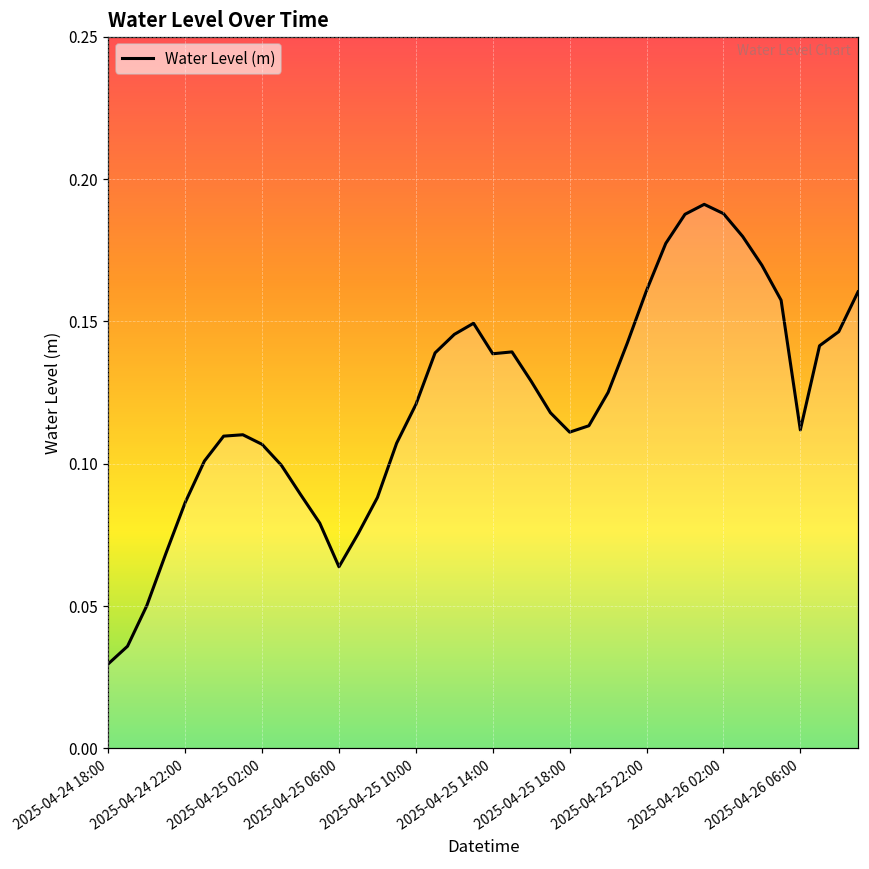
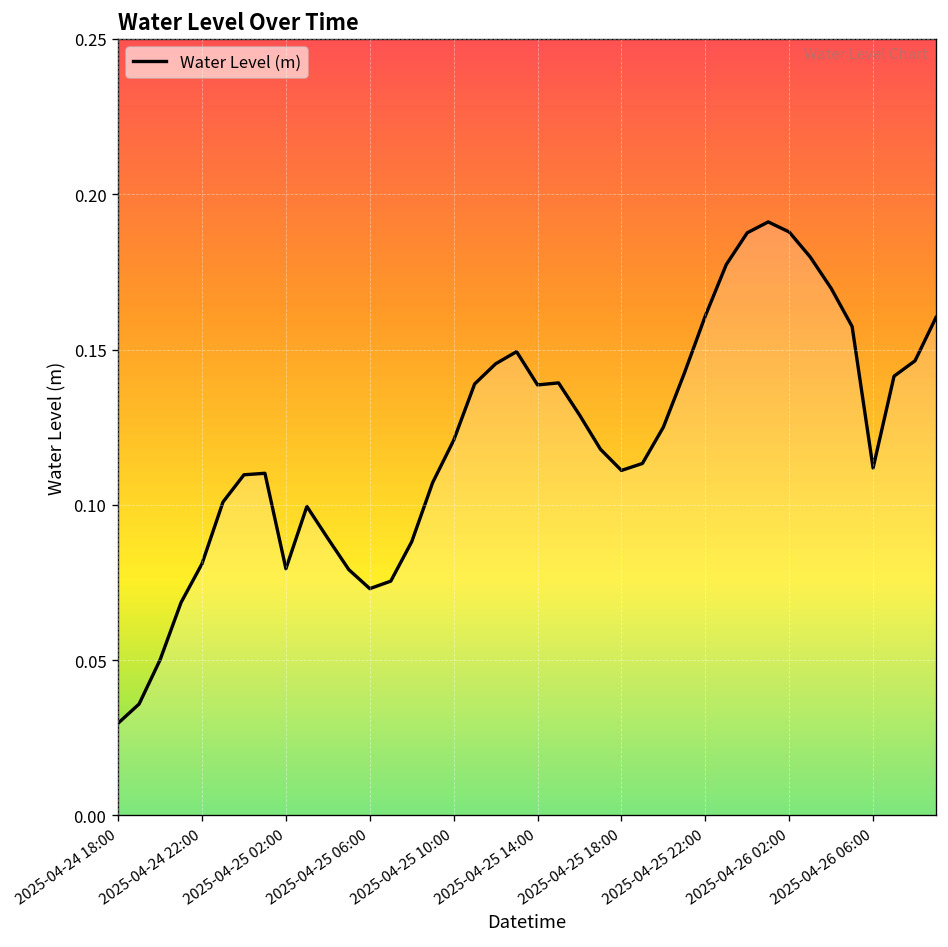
2025-04-24 22:00: 0.086 -> 0.081
2025-04-25 02:00: 0.107 -> 0.079
2025-04-25 06:00: 0.064 -> 0.073
